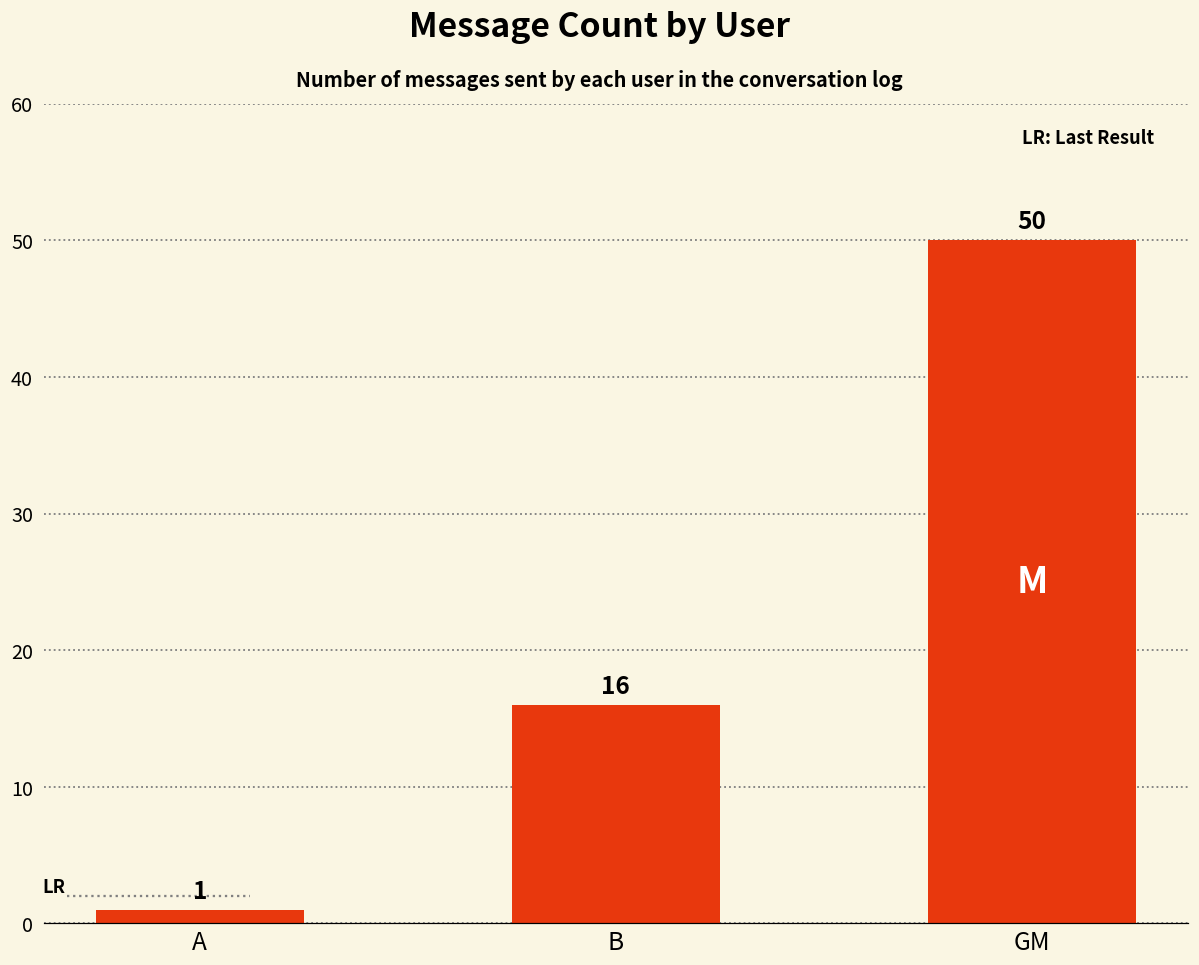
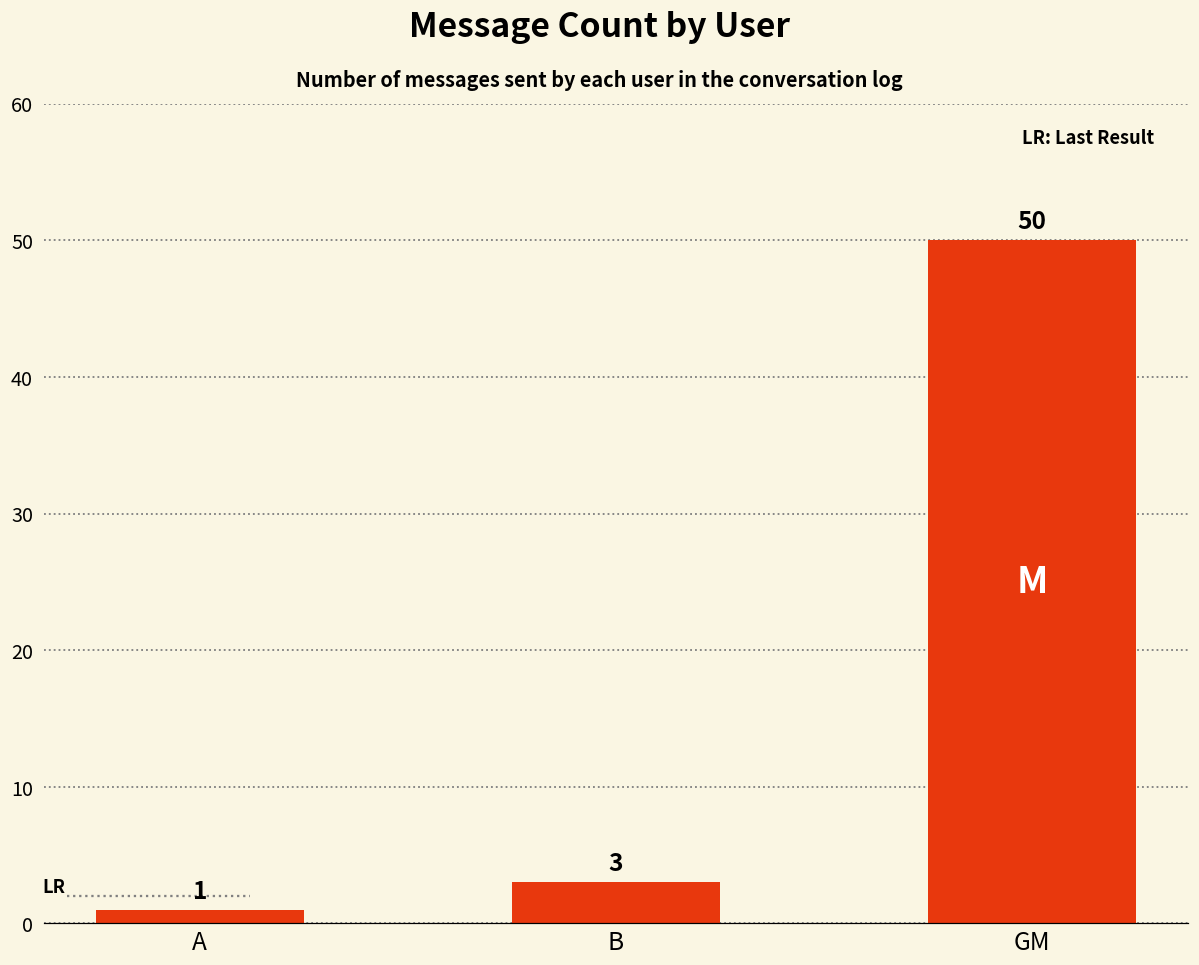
B: 16 -> 3
